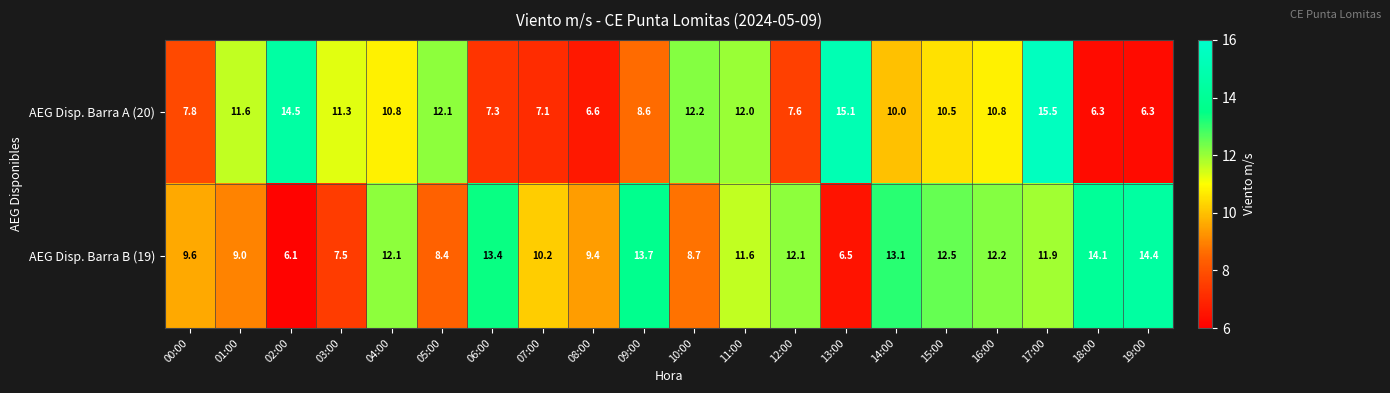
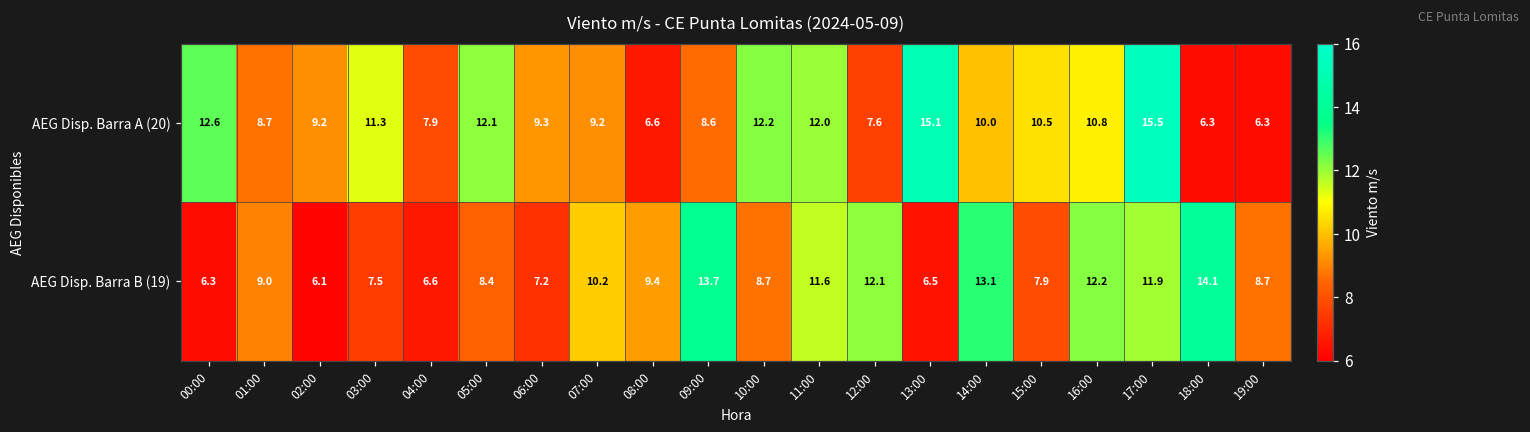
AEG Disp. Barra A (20), 00:00: 7.8 -> 12.6
AEG Disp. Barra A (20), 01:00: 11.6 -> 8.7
AEG Disp. Barra A (20), 02:00: 14.5 -> 9.2
AEG Disp. Barra A (20), 04:00: 10.8 -> 7.9
AEG Disp. Barra A (20), 06:00: 7.3 -> 9.3
AEG Disp. Barra A (20), 07:00: 7.1 -> 9.2
AEG Disp. Barra B (19), 00:00: 9.6 -> 6.3
AEG Disp. Barra B (19), 04:00: 12.1 -> 6.6
AEG Disp. Barra B (19), 06:00: 13.4 -> 7.2
AEG Disp. Barra B (19), 15:00: 12.5 -> 7.9
AEG Disp. Barra B (19), 19:00: 14.4 -> 8.7
